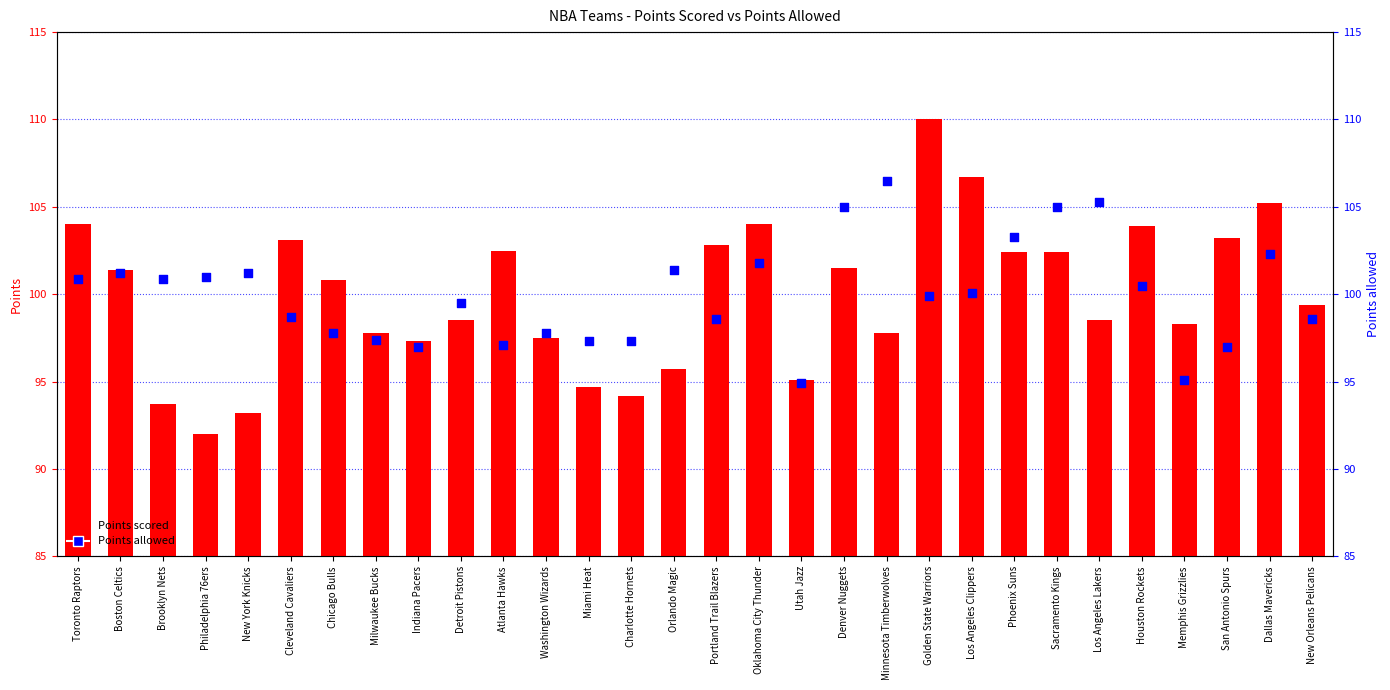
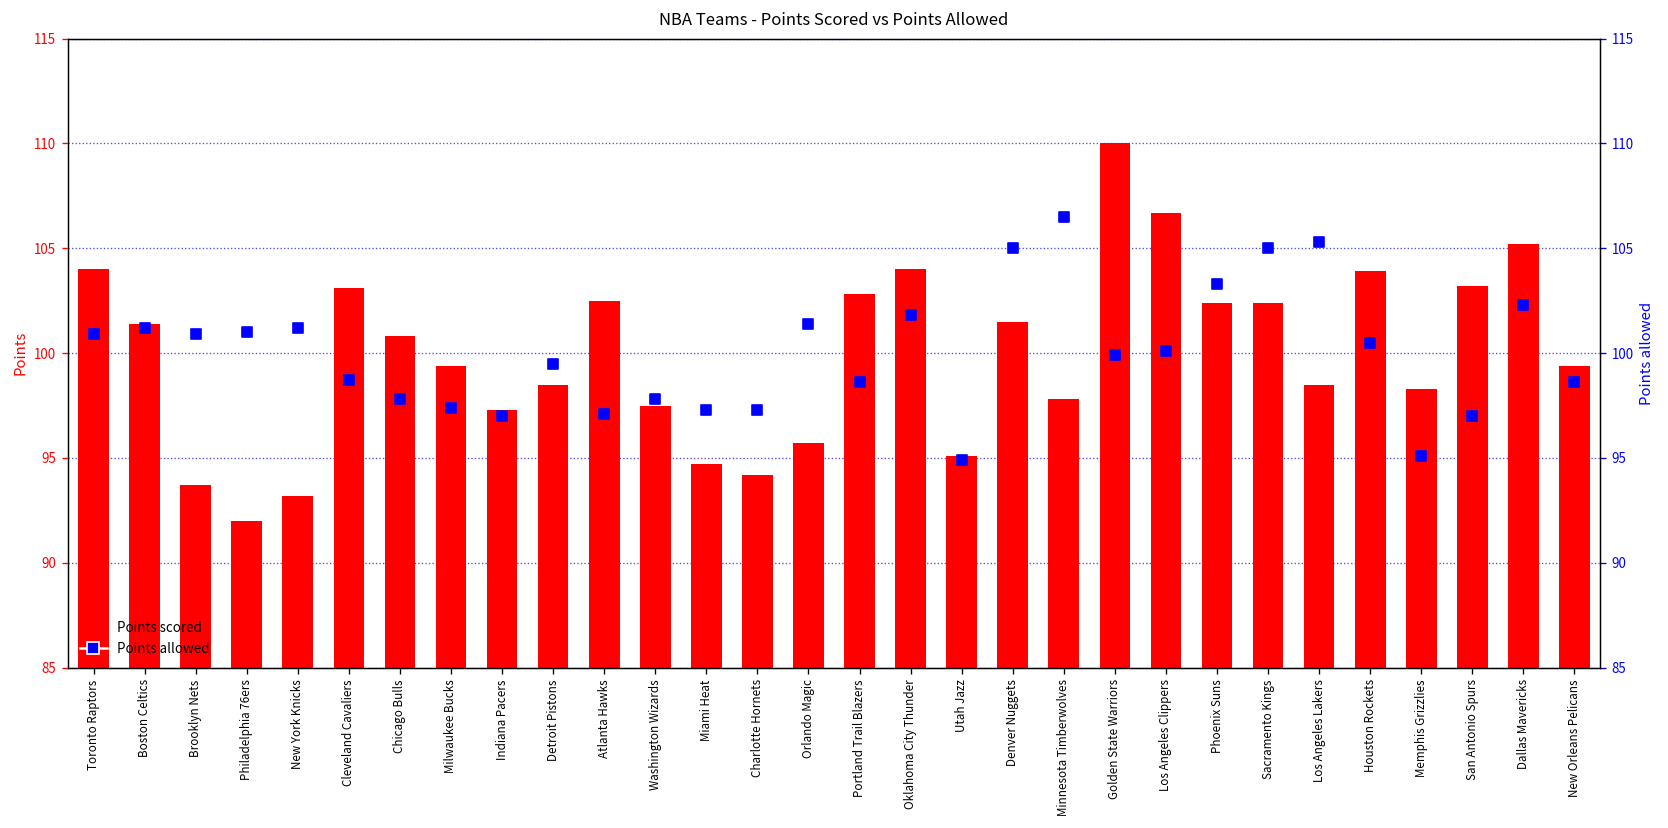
Points scored, Milwaukee Bucks: 97.8 -> 99.4
